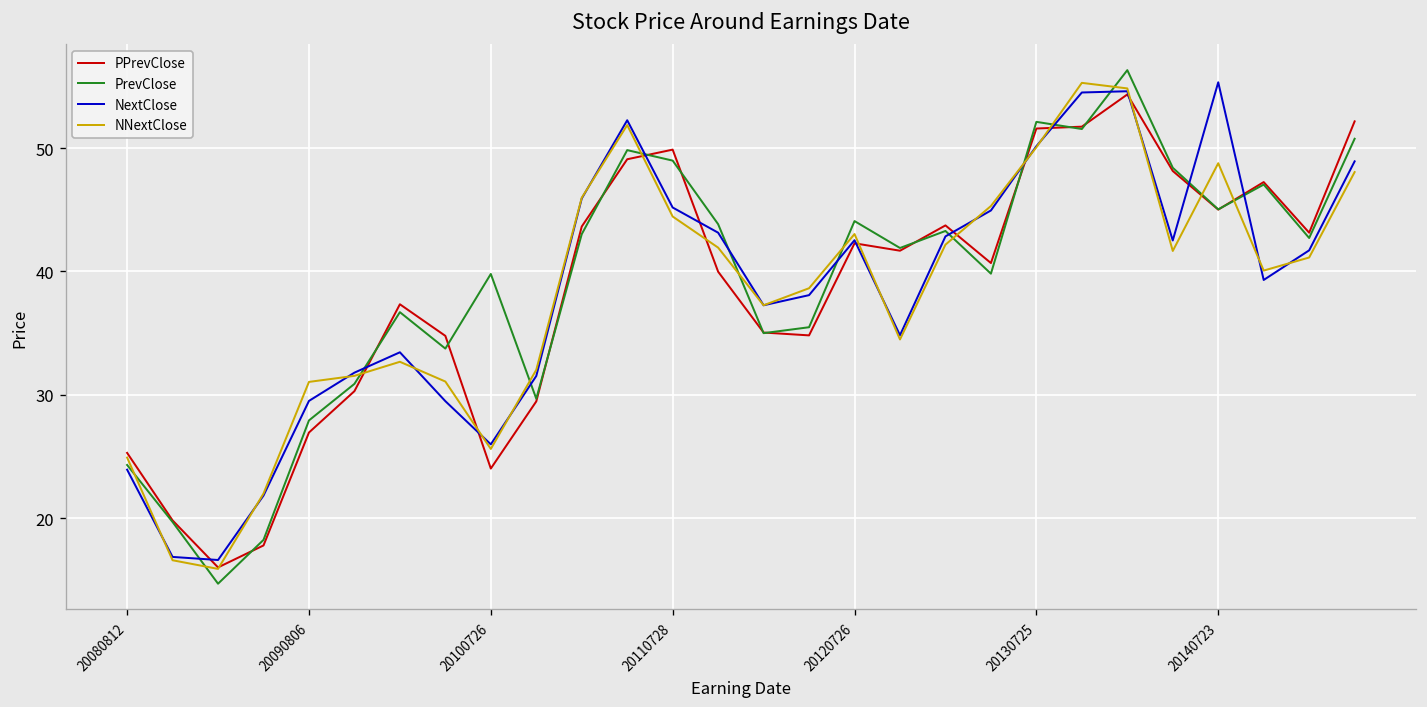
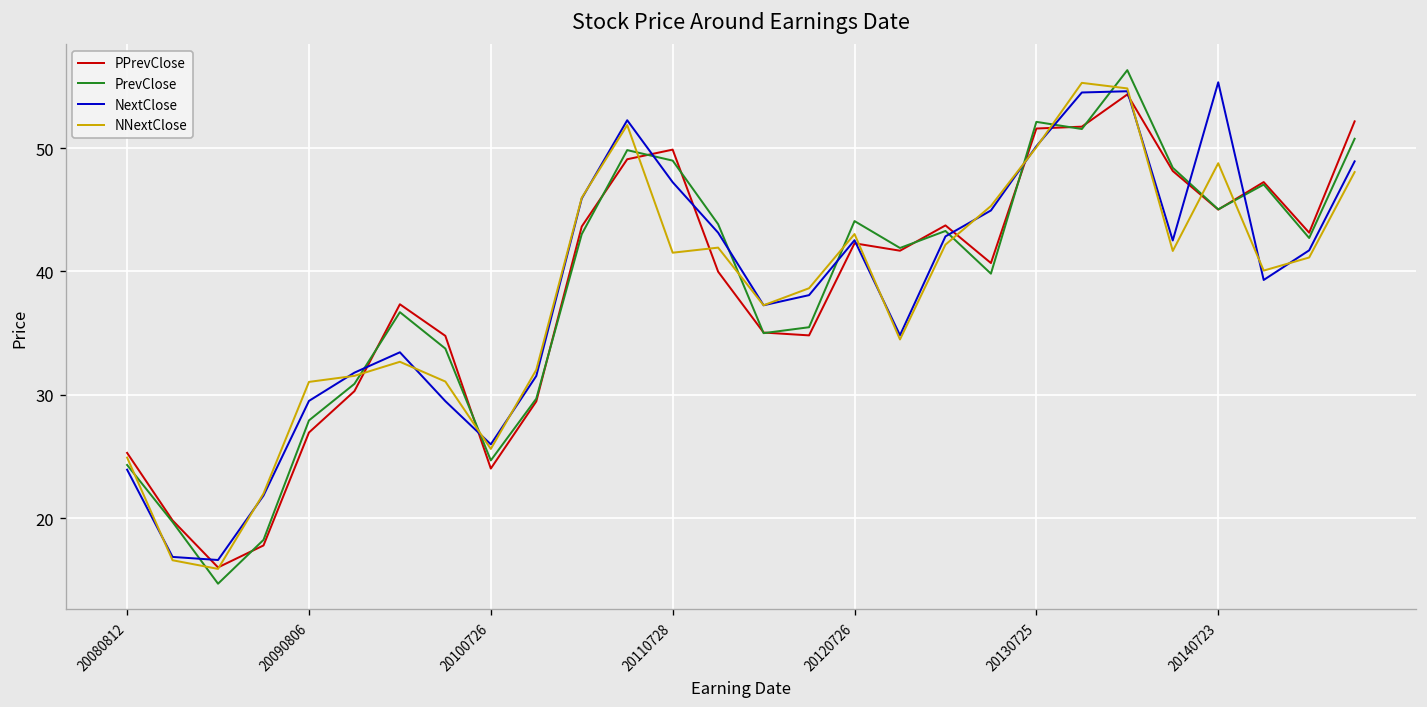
PrevClose, 20100726: 39.8 -> 24.7
NextClose, 20110728: 45.2 -> 47.2
NNextClose, 20110728: 44.5 -> 41.5
